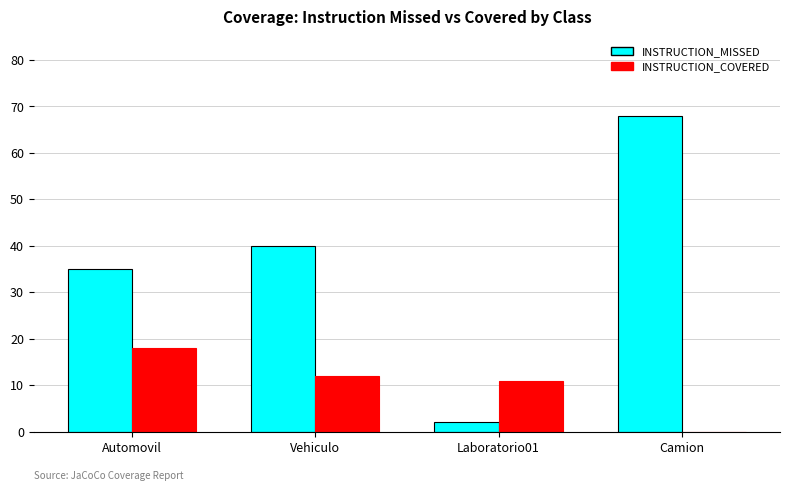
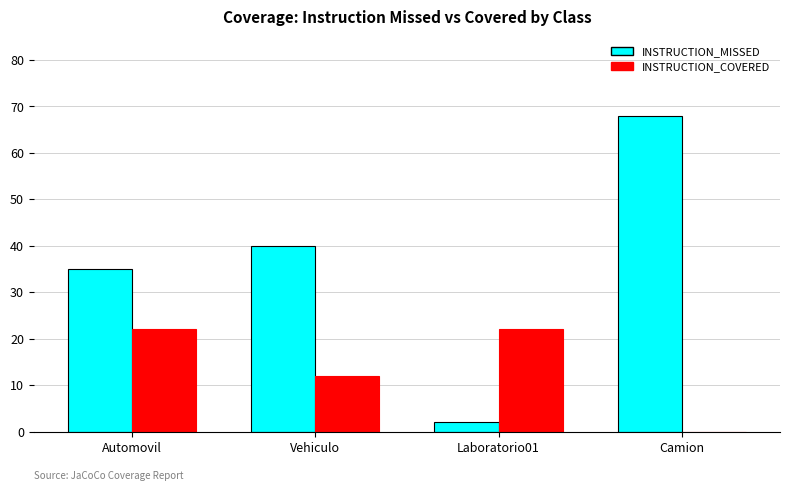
INSTRUCTION_COVERED, Automovil: 18 -> 22
INSTRUCTION_COVERED, Laboratorio01: 11 -> 22
